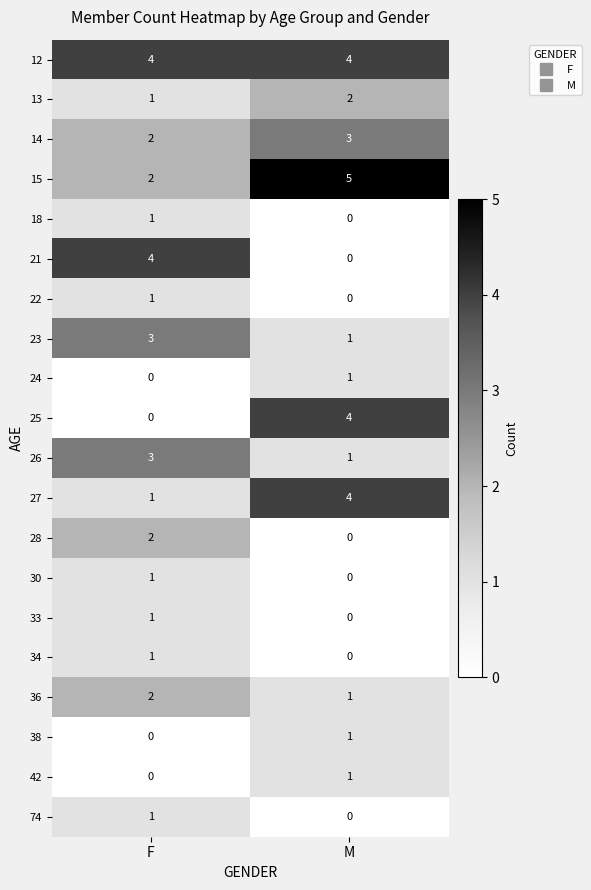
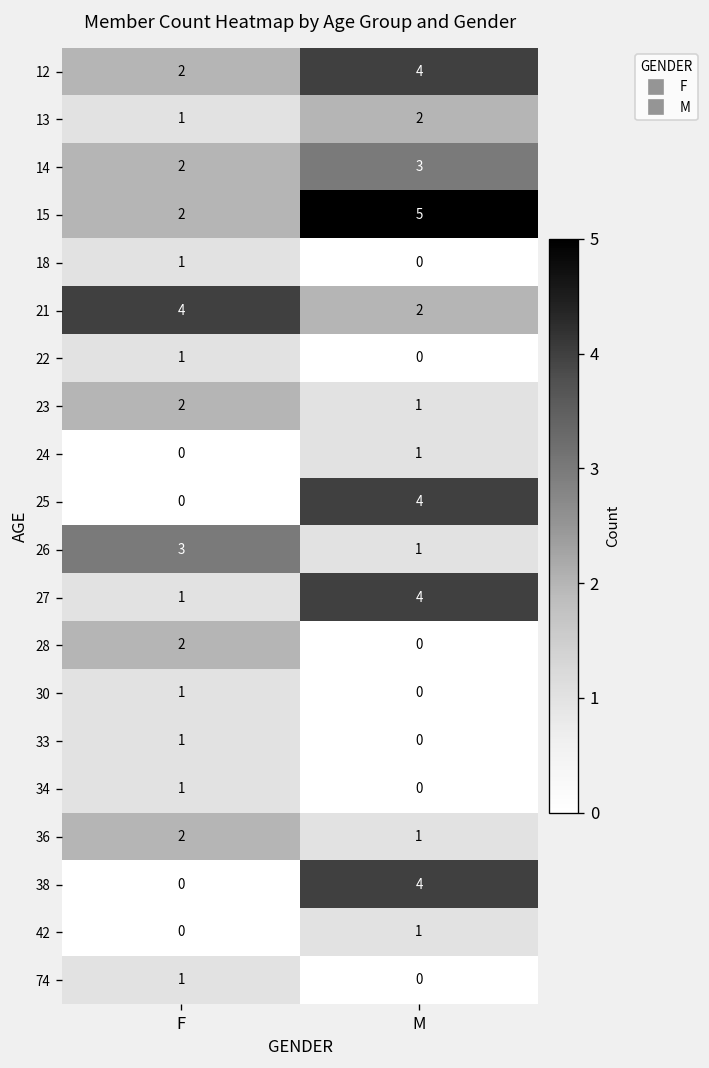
12, F: 4 -> 2
21, M: 0 -> 2
23, F: 3 -> 2
38, M: 1 -> 4
